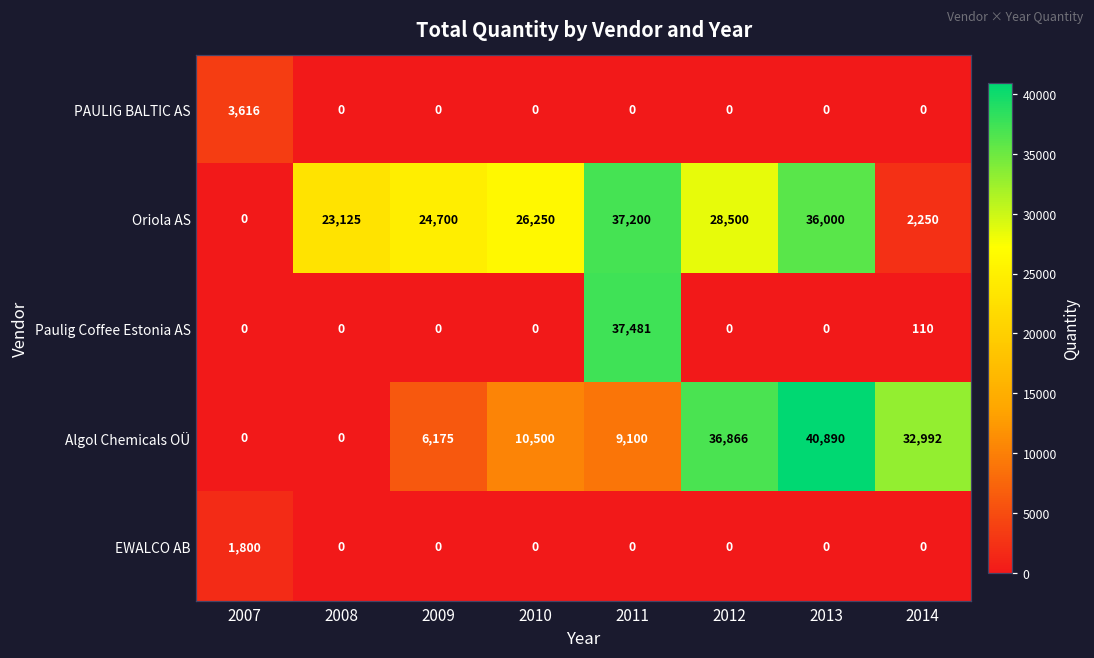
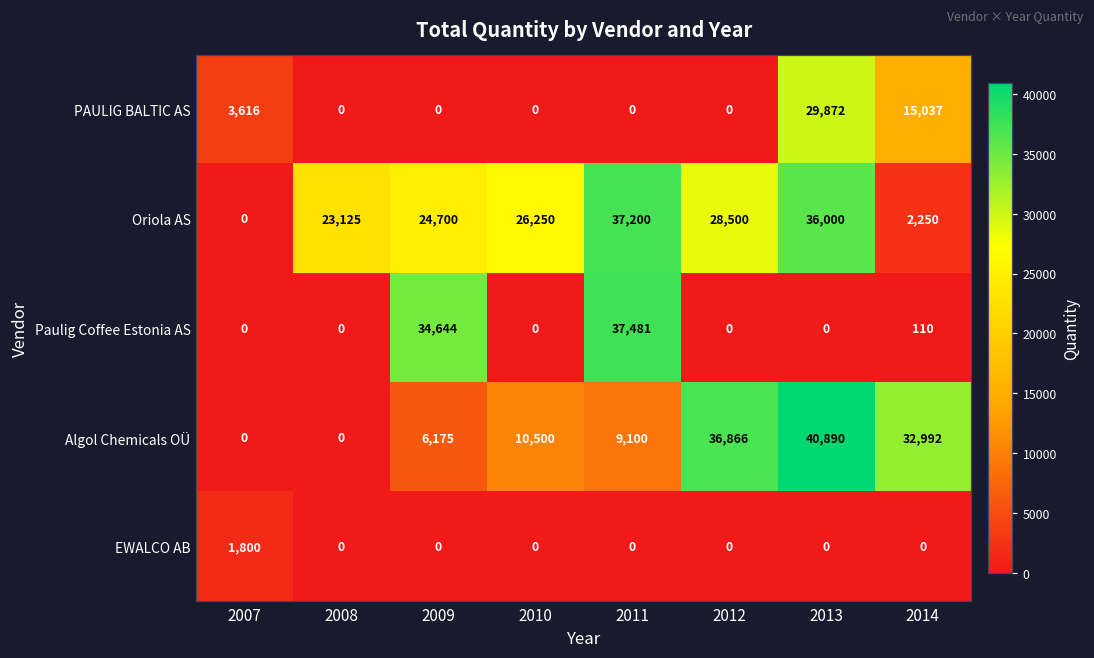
PAULIG BALTIC AS, 2013: 0 -> 29,872
PAULIG BALTIC AS, 2014: 0 -> 15,037
Paulig Coffee Estonia AS, 2009: 0 -> 34,644
